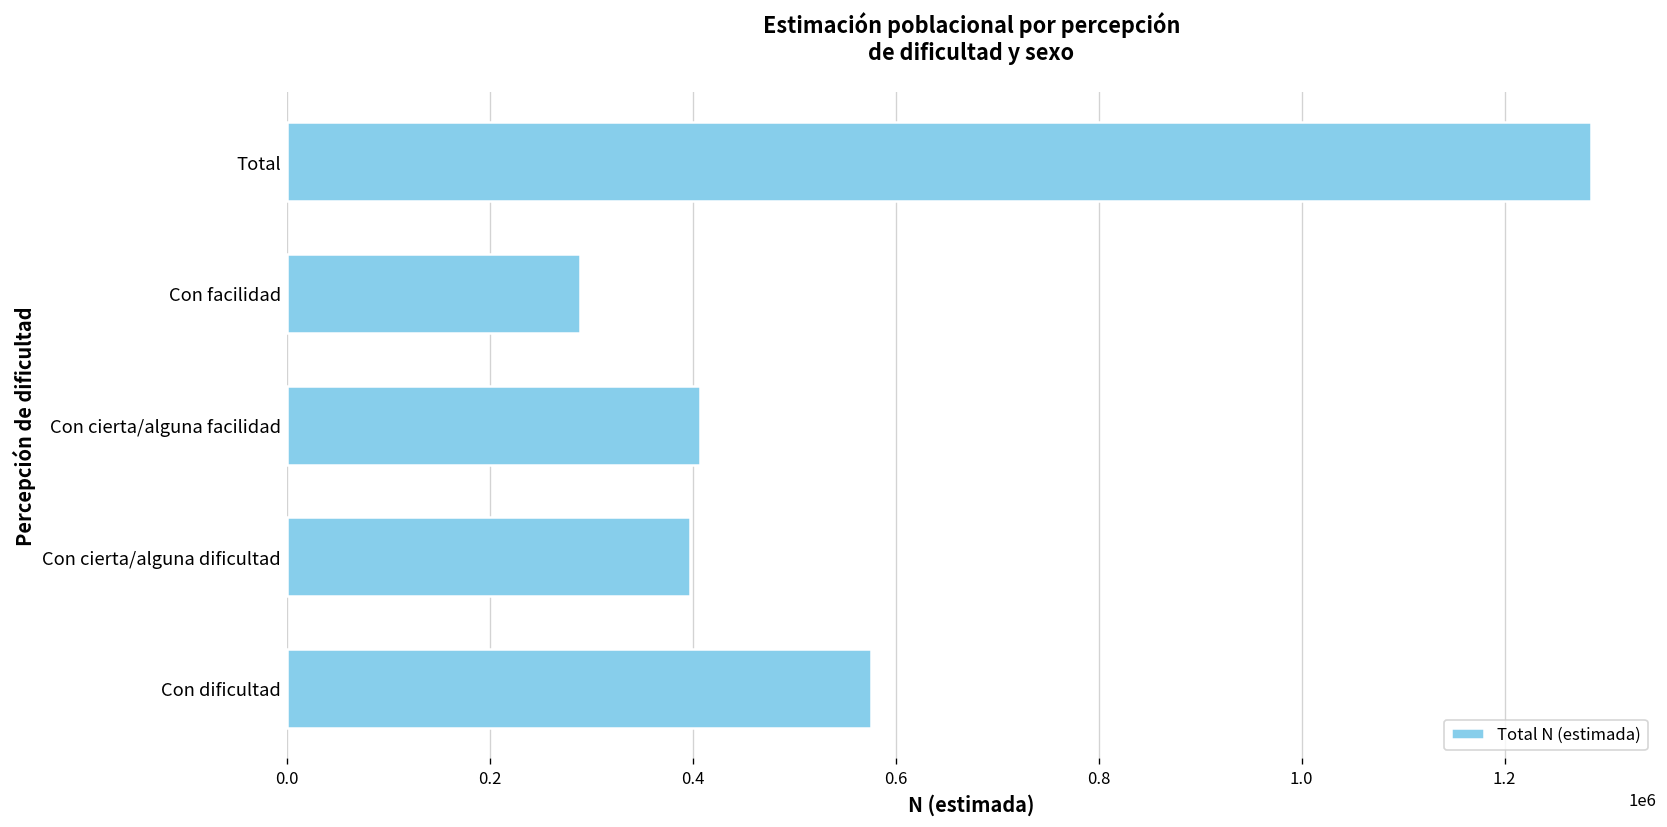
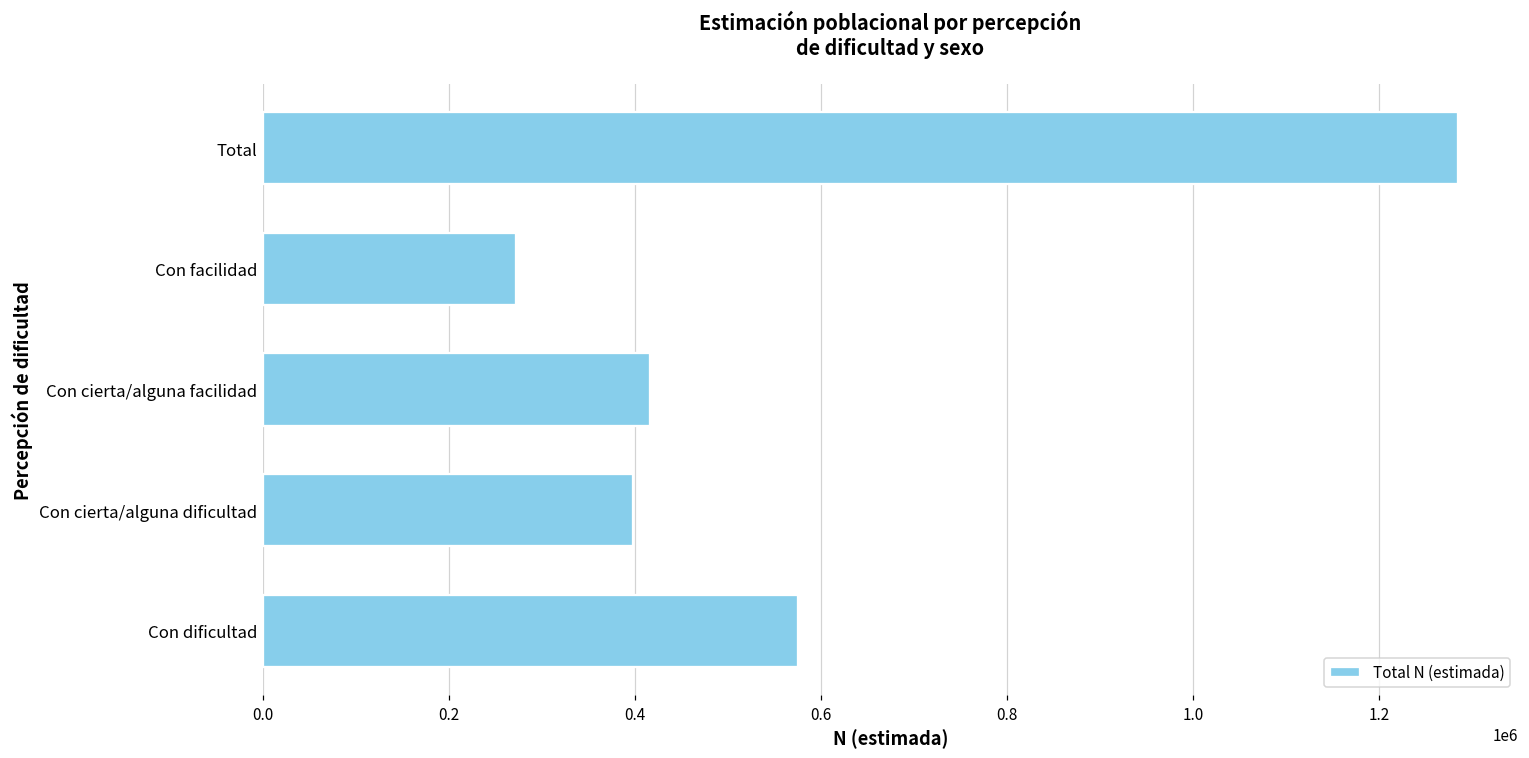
Con facilidad: 290000 -> 270000
Con cierta/alguna facilidad: 410000 -> 420000
